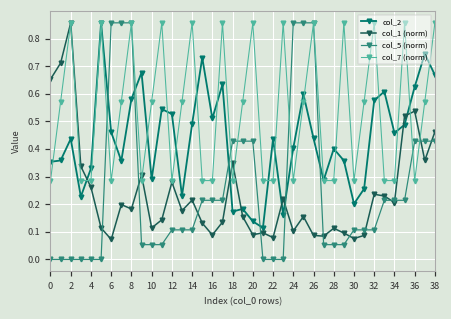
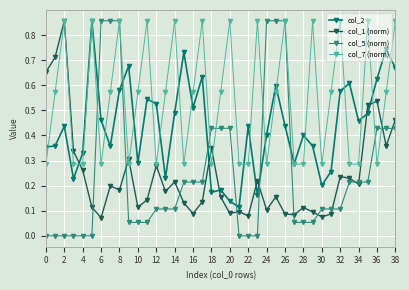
col_7 (norm), 16: 0.29 -> 0.57
